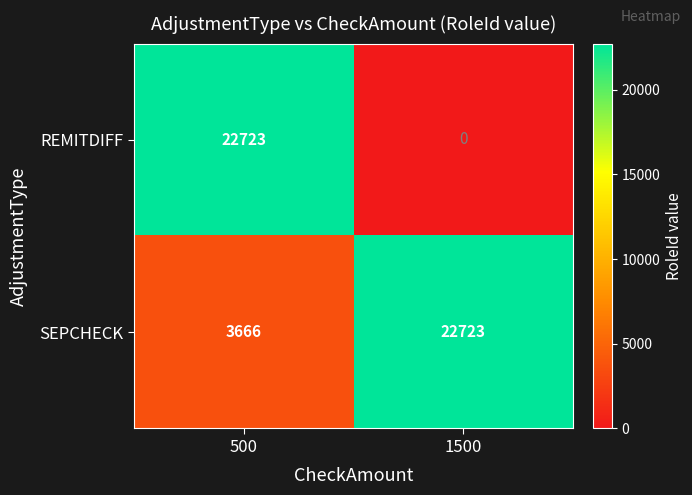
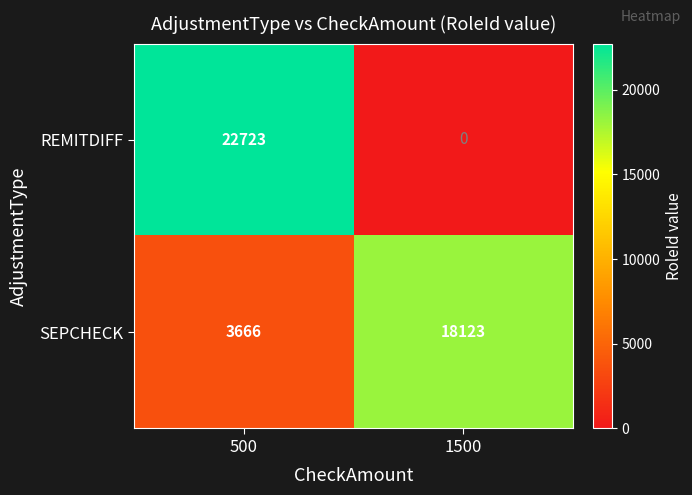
SEPCHECK, 1500: 22723 -> 18123
